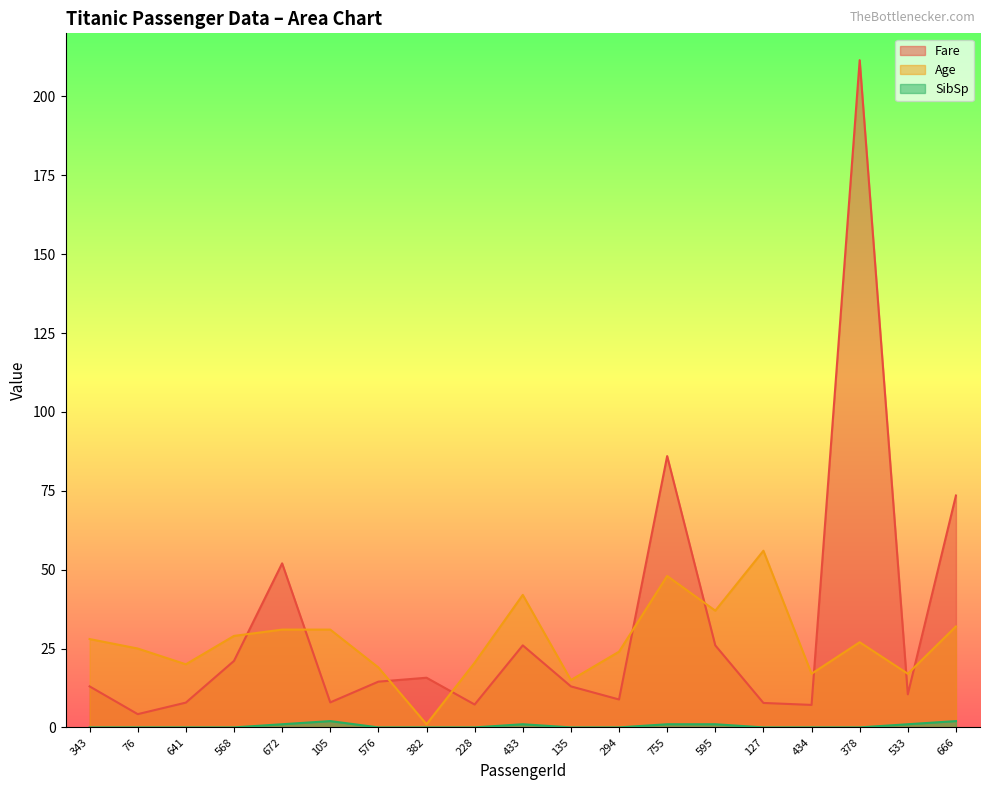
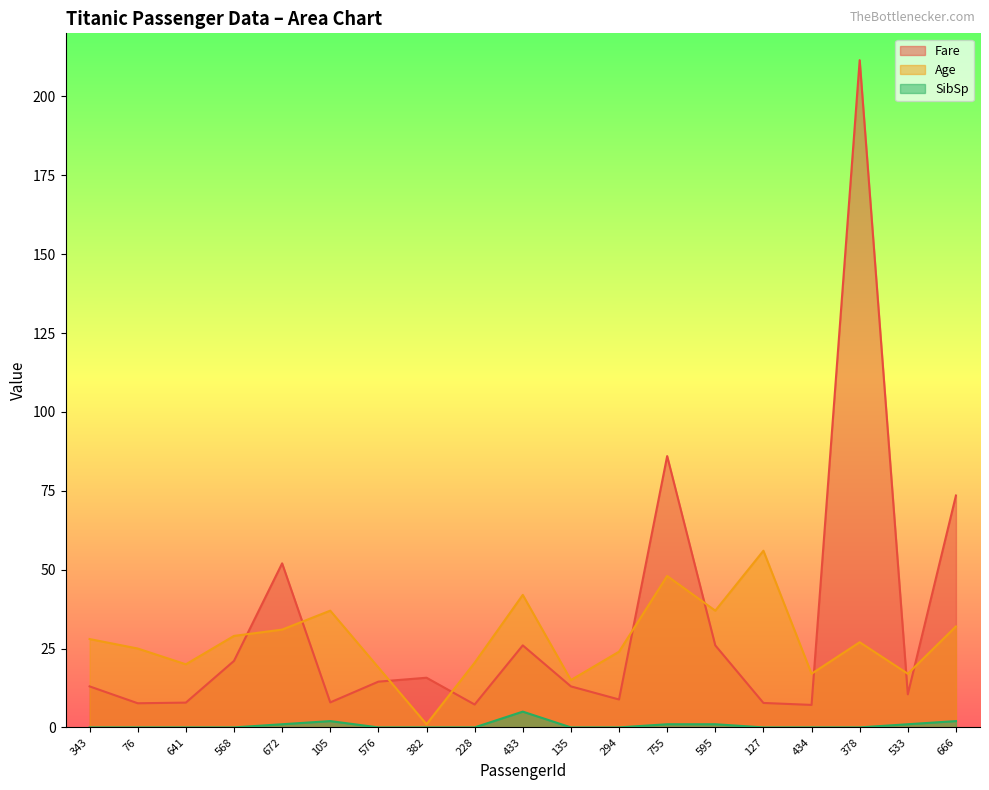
Fare, 76: 4 -> 8
Age, 105: 31 -> 37
SibSp, 433: 1 -> 5
